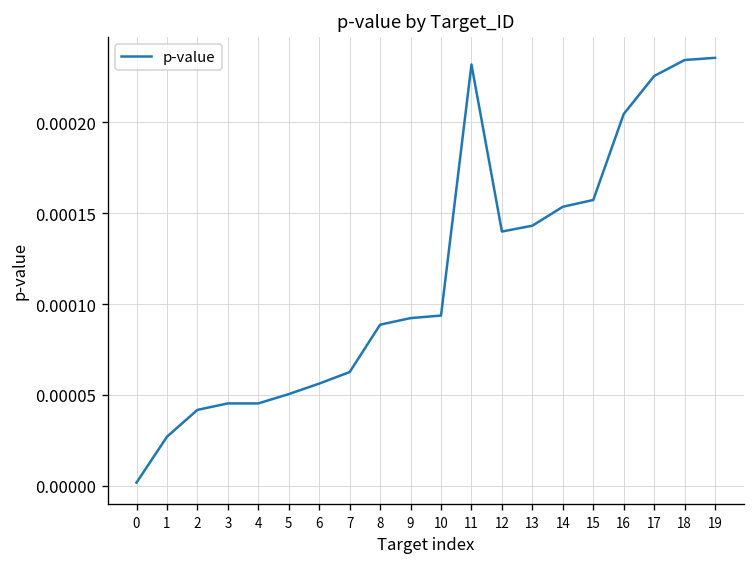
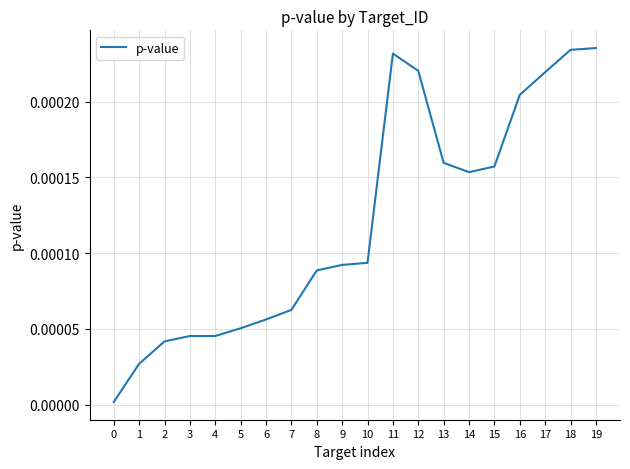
12: 0.000140 -> 0.000220
13: 0.000143 -> 0.000160
17: 0.000225 -> 0.000219
